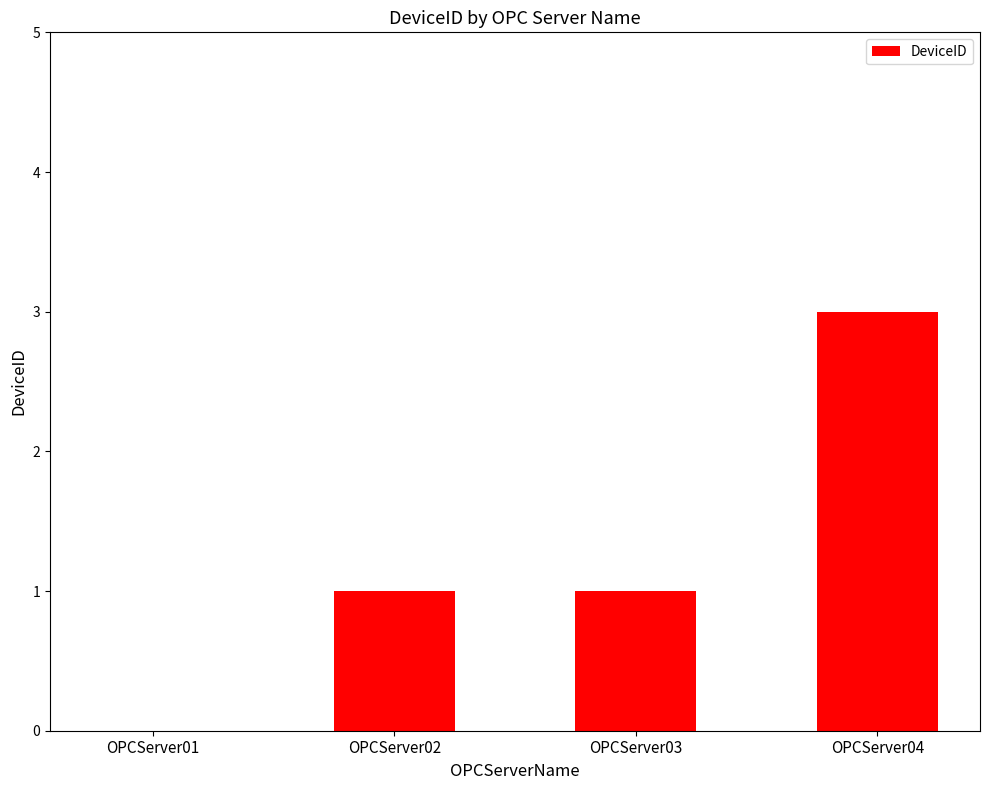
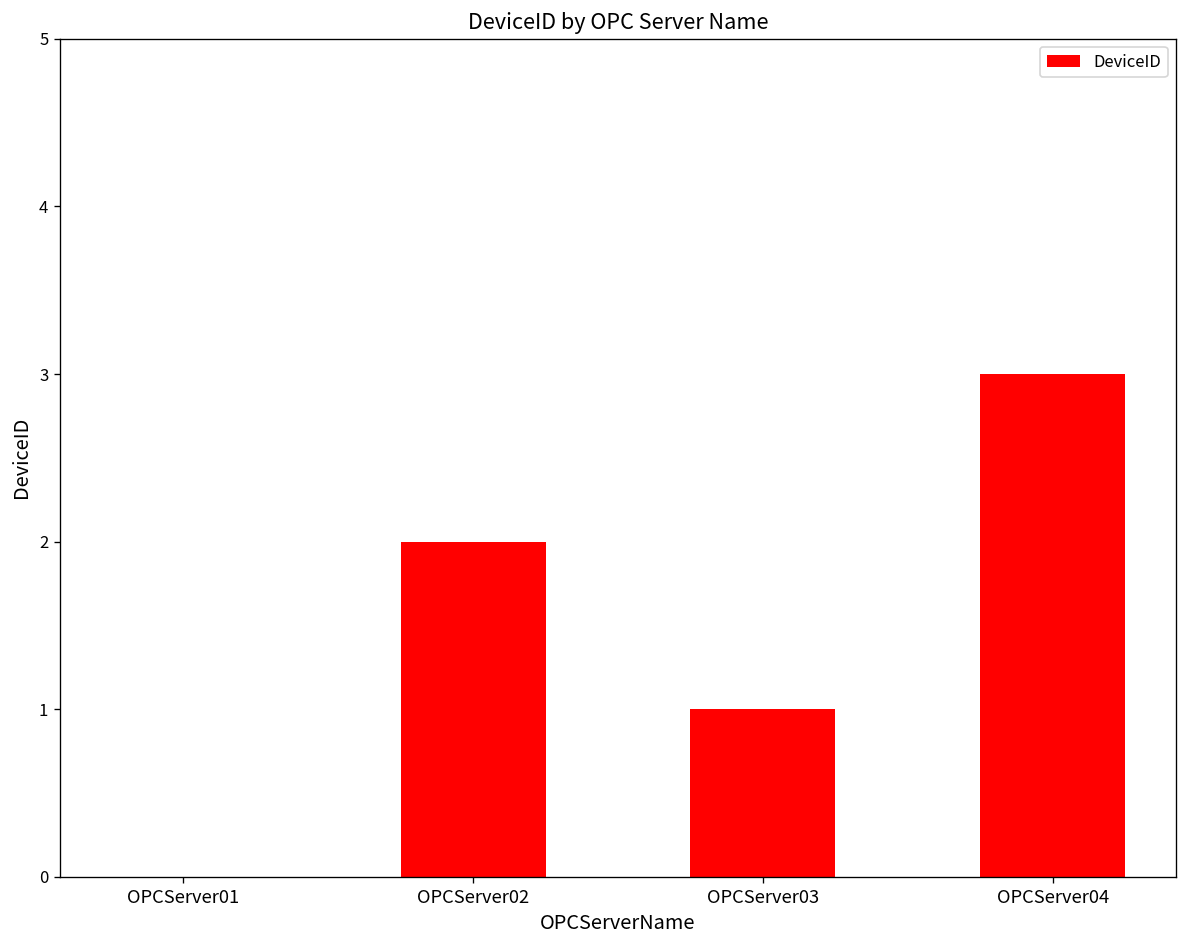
OPCServer02: 1 -> 2
